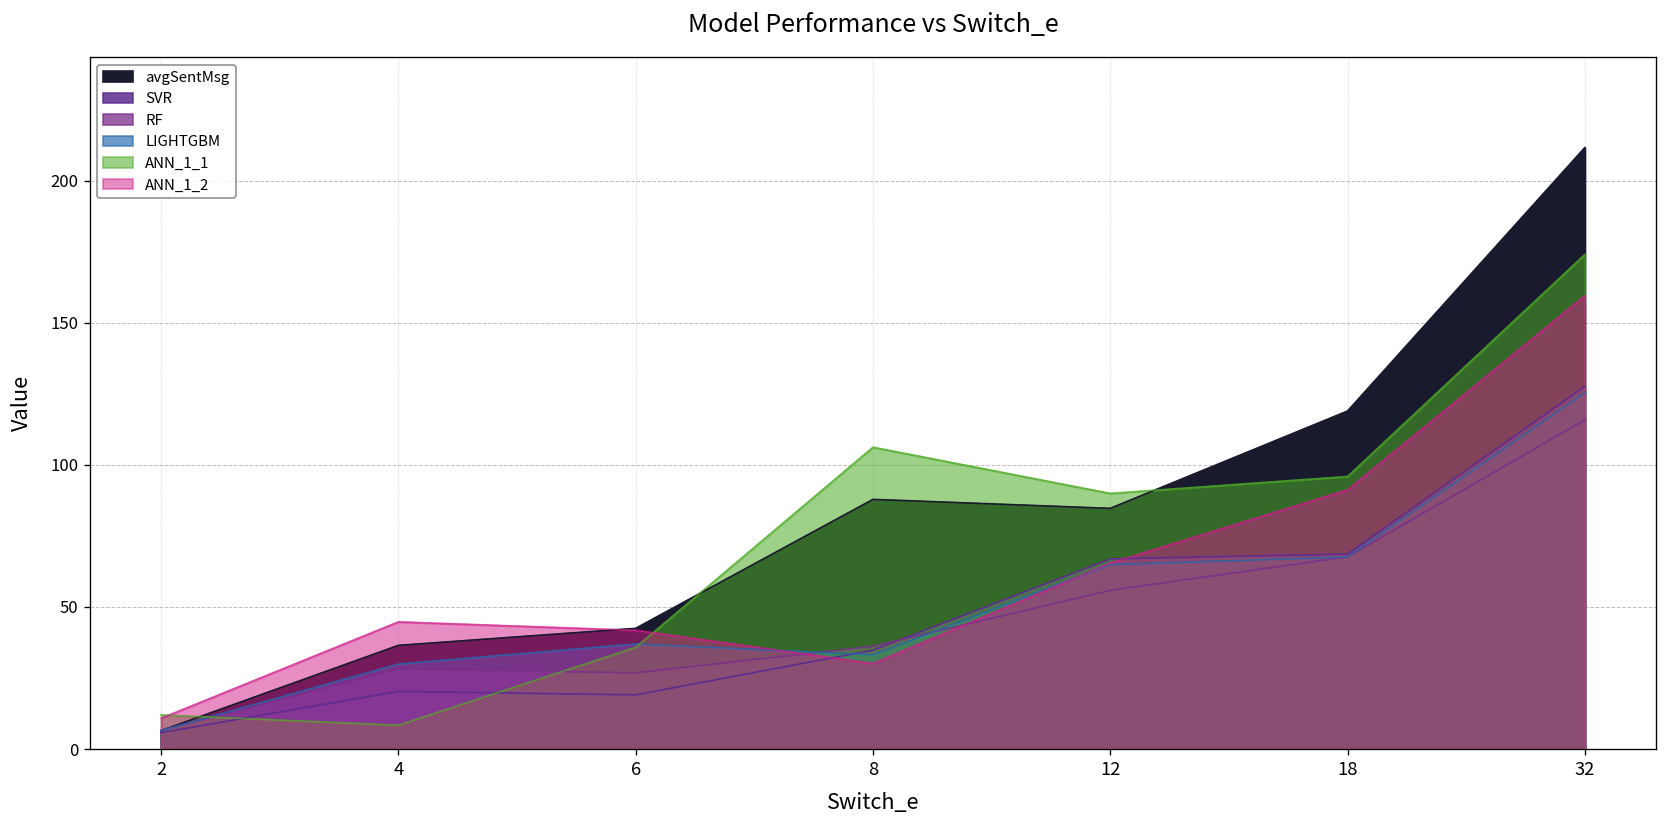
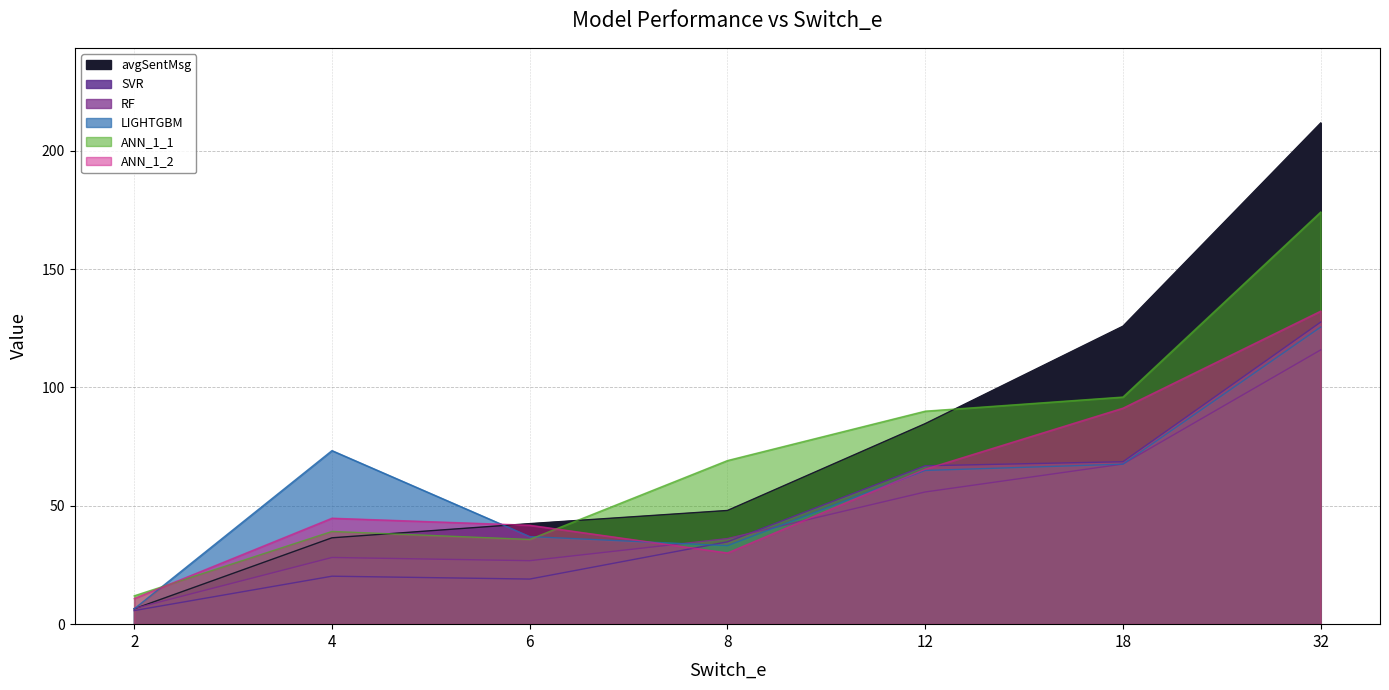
LIGHTGBM, 4: 30 -> 73
ANN_1_1, 4: 8 -> 39
avgSentMsg, 8: 88 -> 48
ANN_1_1, 8: 106 -> 69
avgSentMsg, 18: 119 -> 126
ANN_1_2, 32: 160 -> 132
